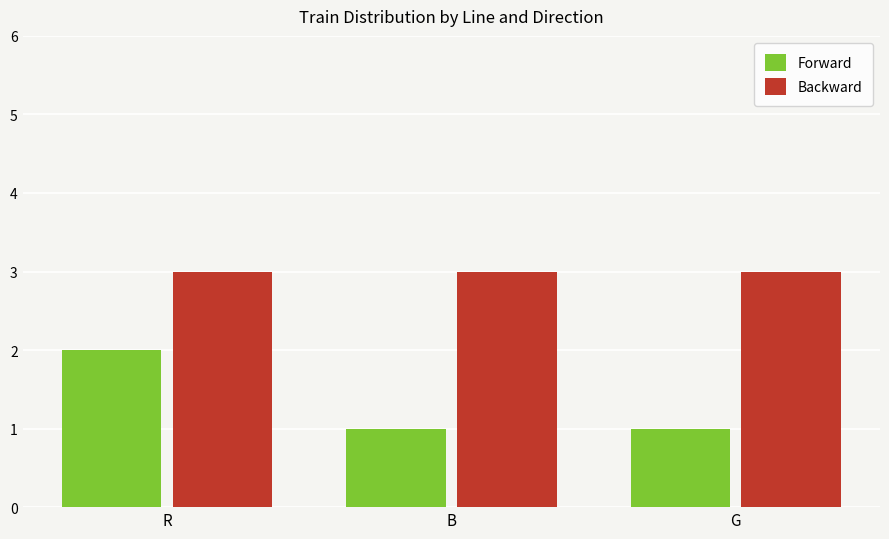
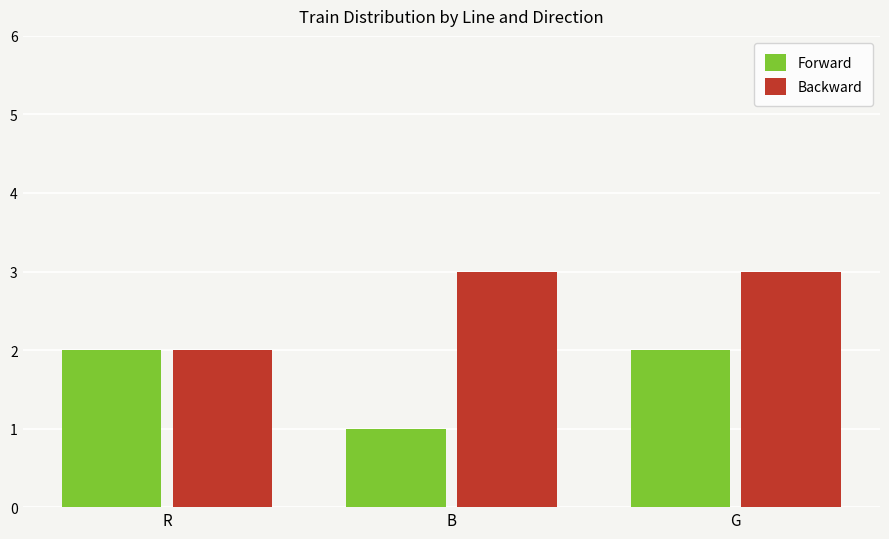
Backward, R: 3 -> 2
Forward, G: 1 -> 2
